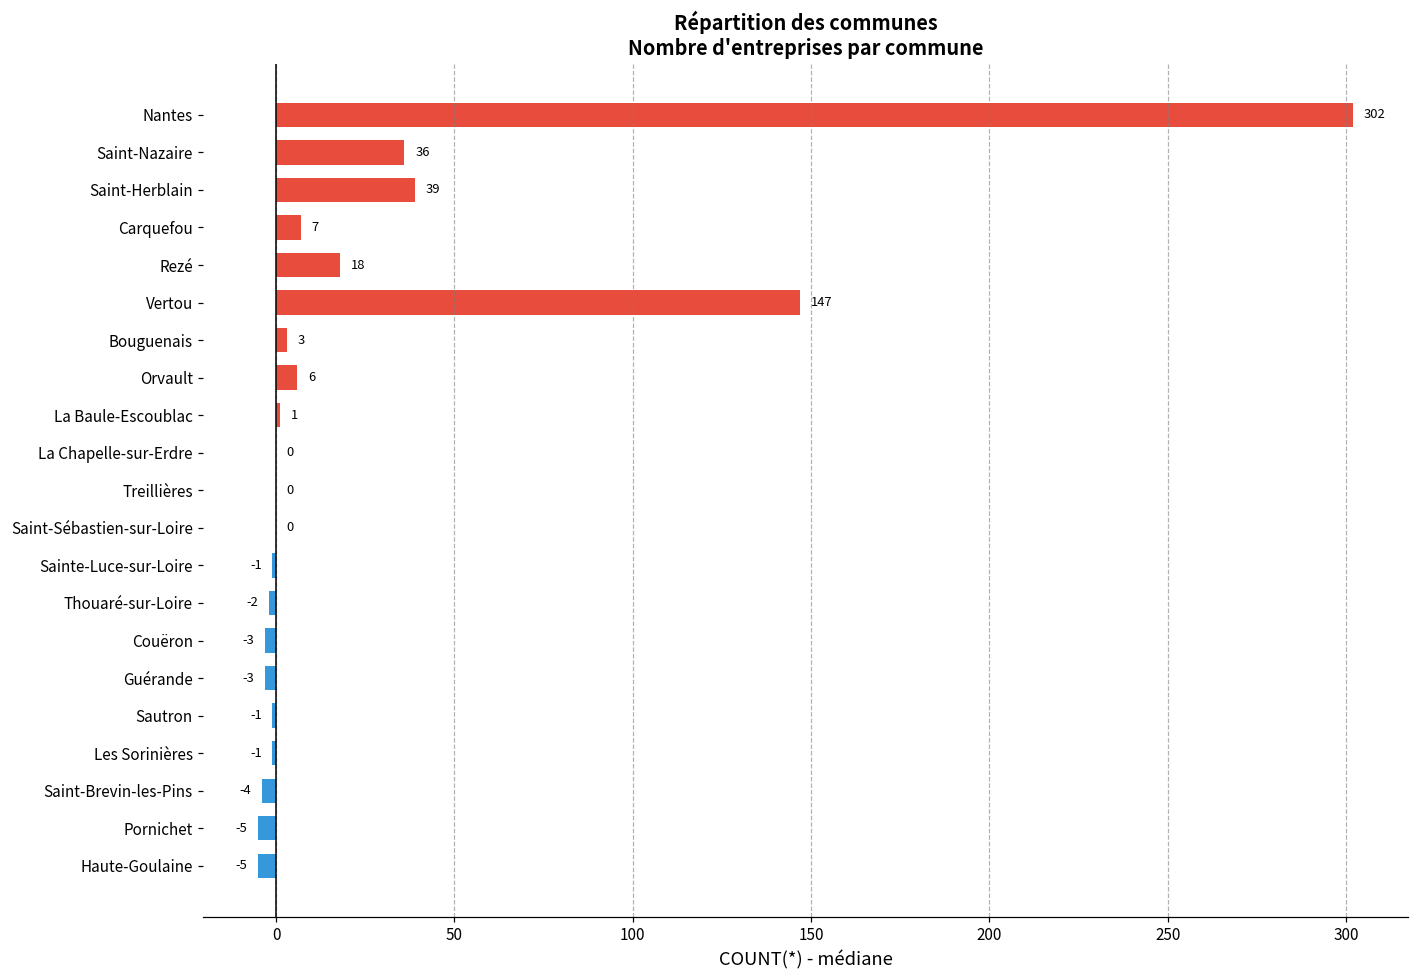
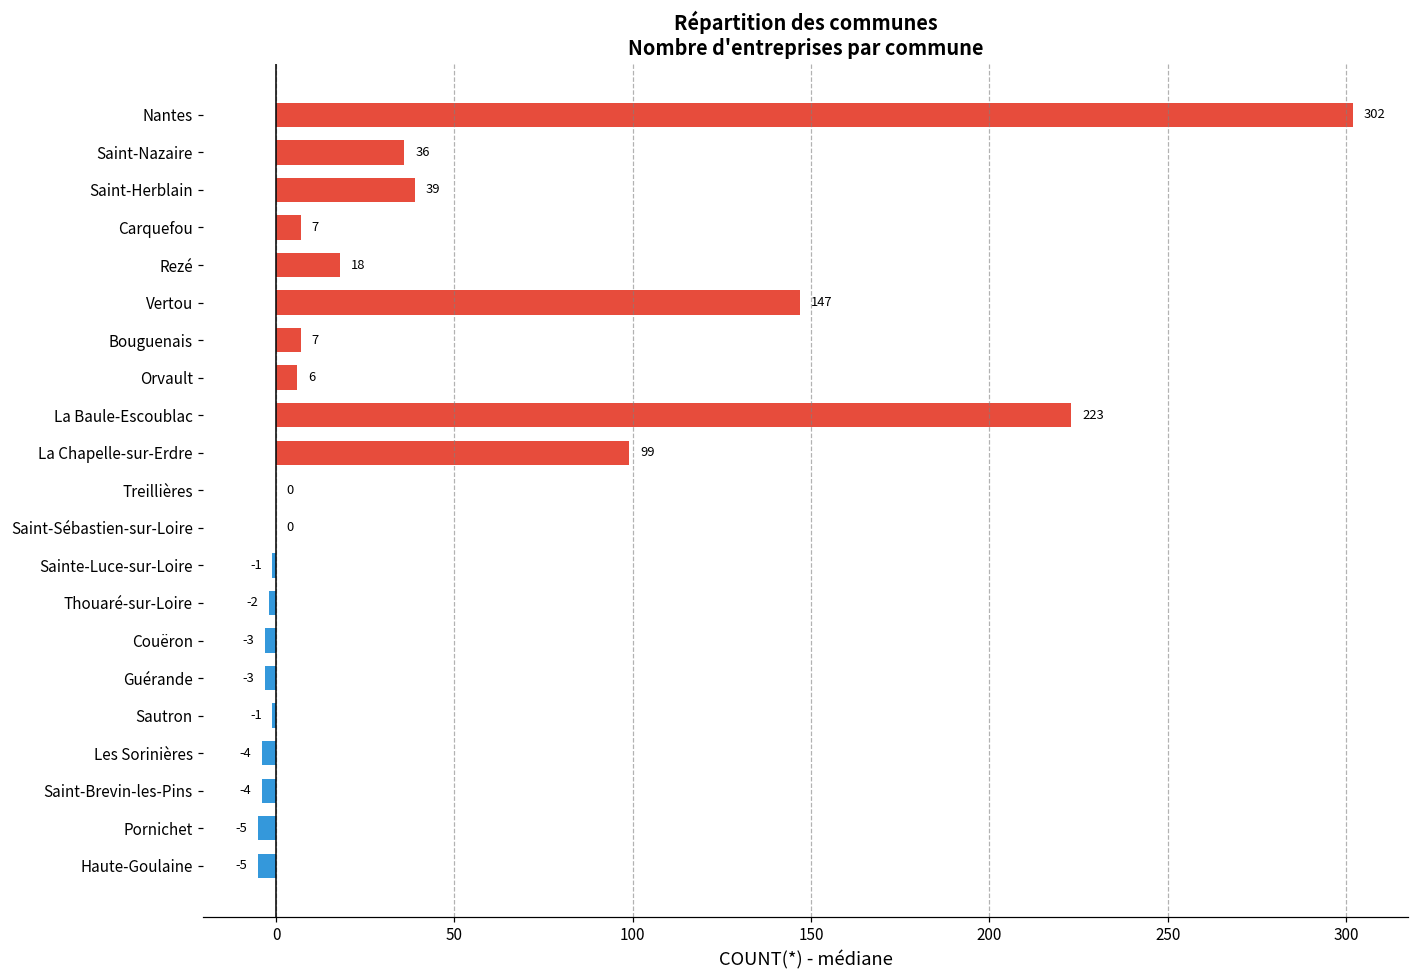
Bouguenais: 3 -> 7
La Baule-Escoublac: 1 -> 223
La Chapelle-sur-Erdre: 0 -> 99
Les Sorinières: -1 -> -4
